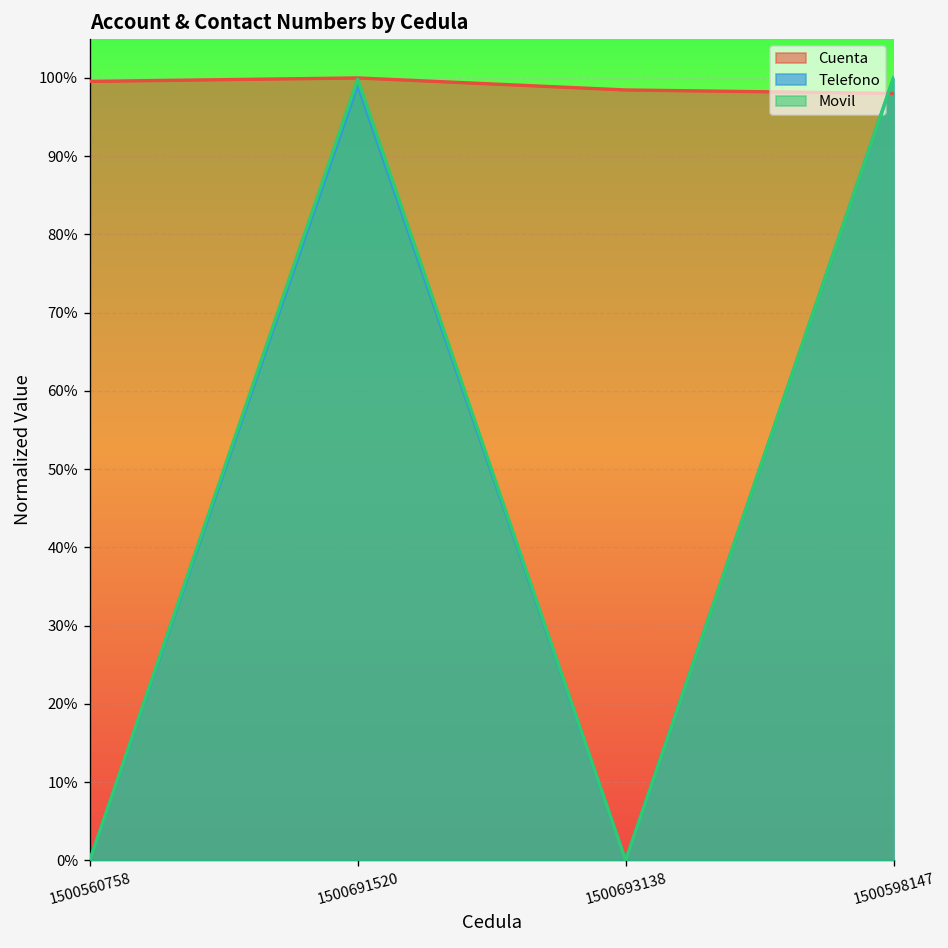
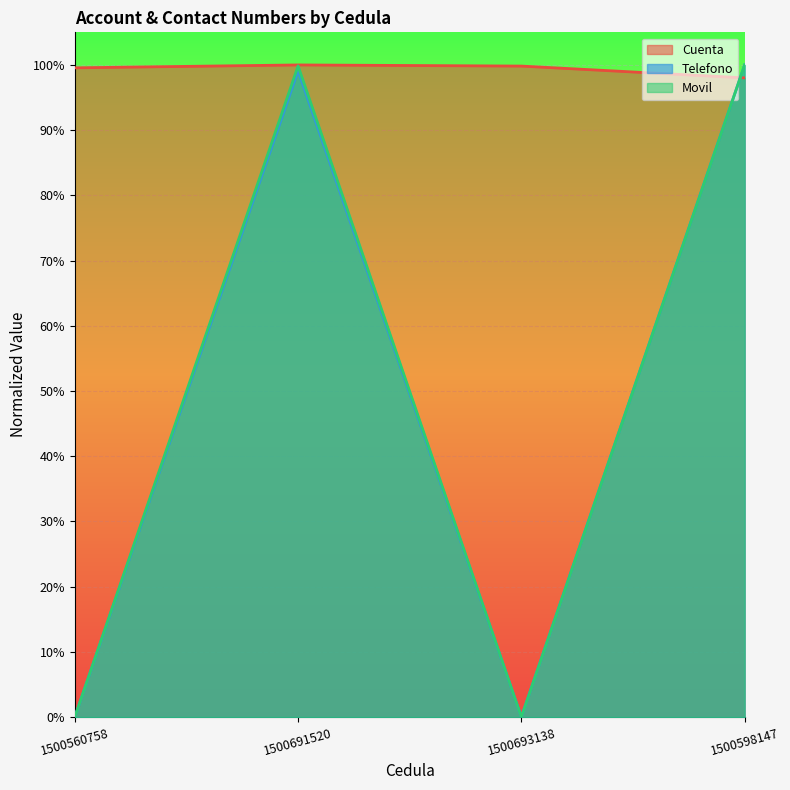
Cuenta, 1500693138: 98% -> 100%
